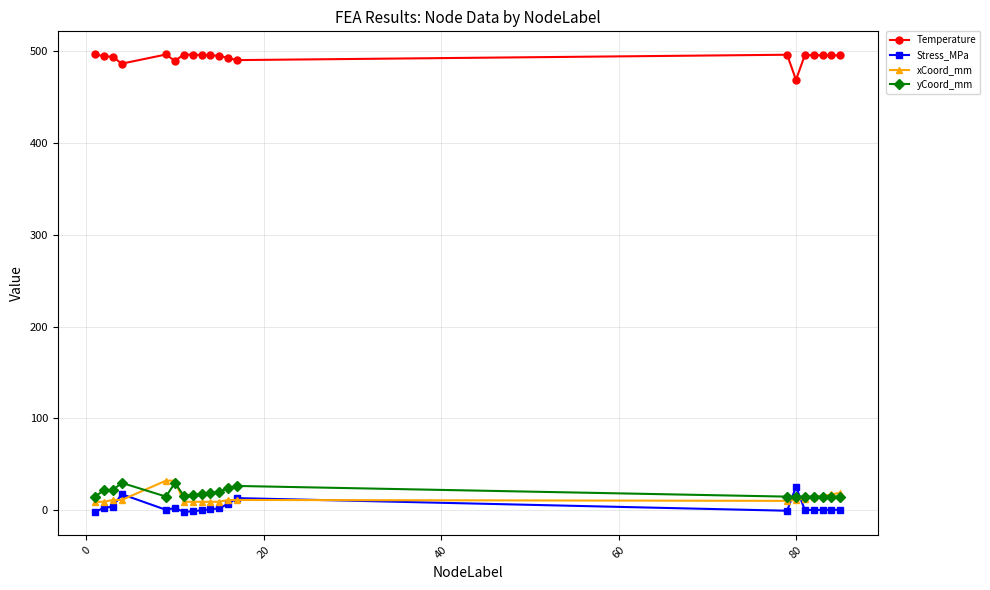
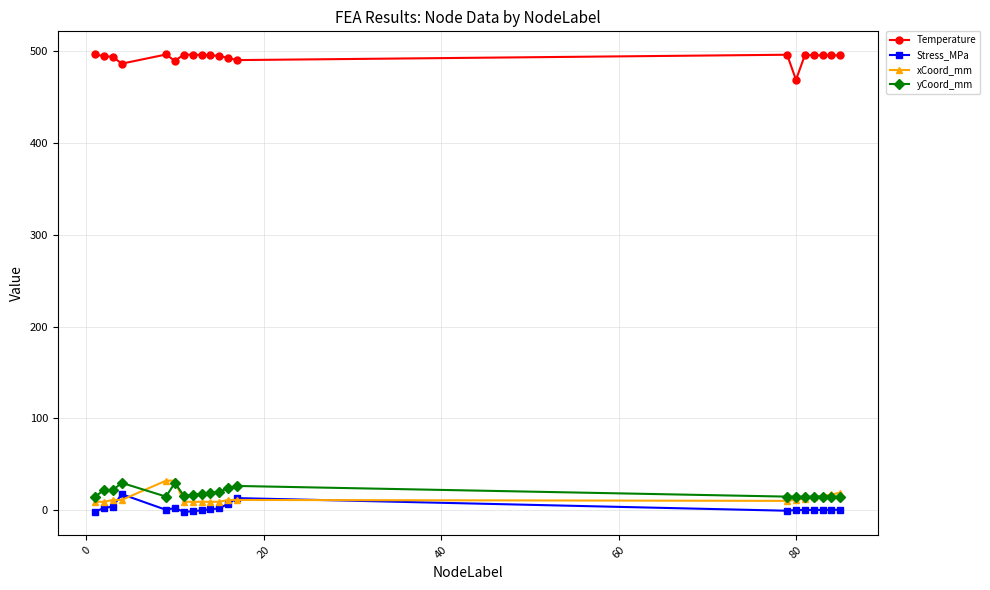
Stress_MPa, 80: 30 -> 0
